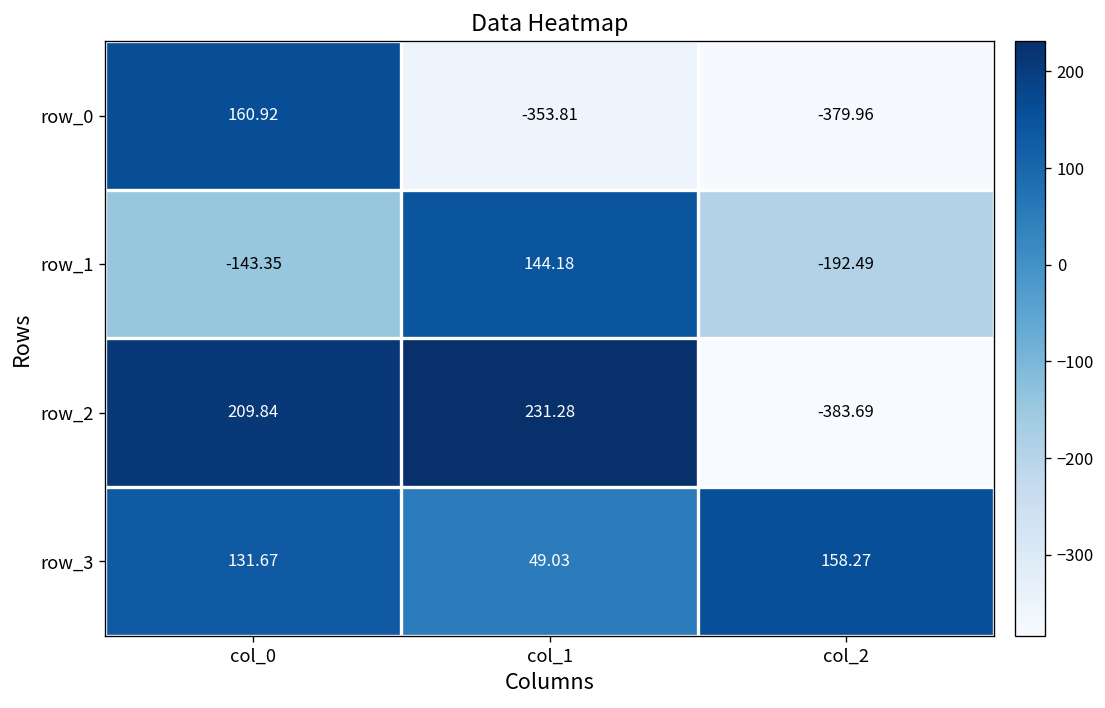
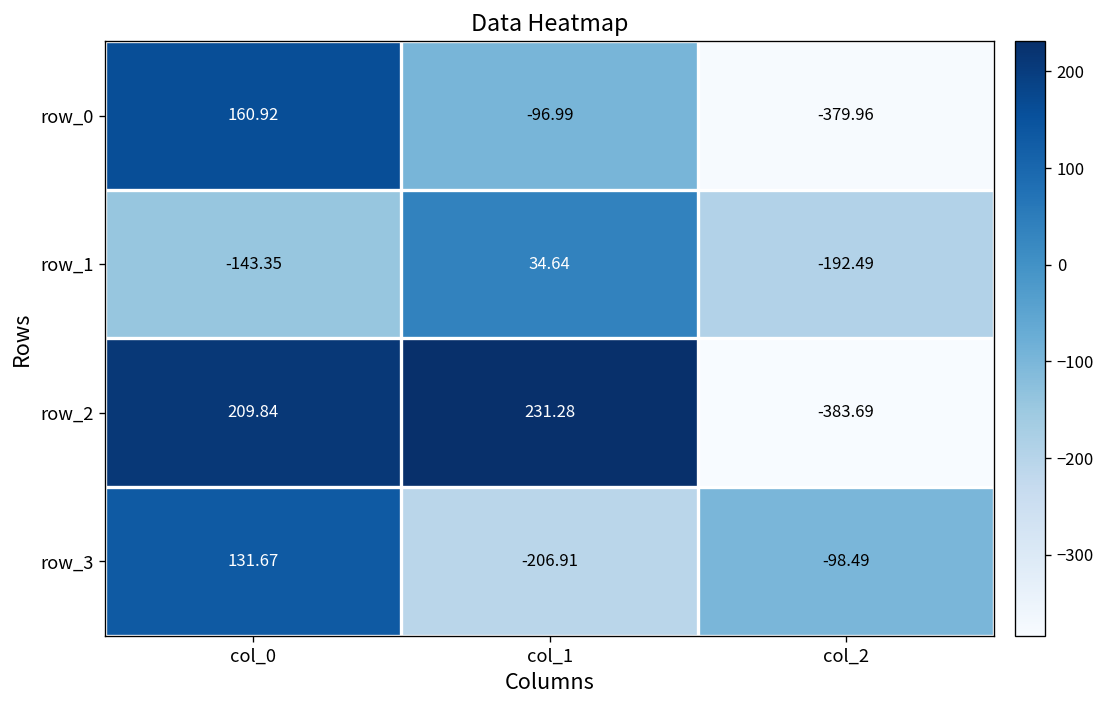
row_0, col_1: -353.81 -> -96.99
row_1, col_1: 144.18 -> 34.64
row_3, col_1: 49.03 -> -206.91
row_3, col_2: 158.27 -> -98.49
